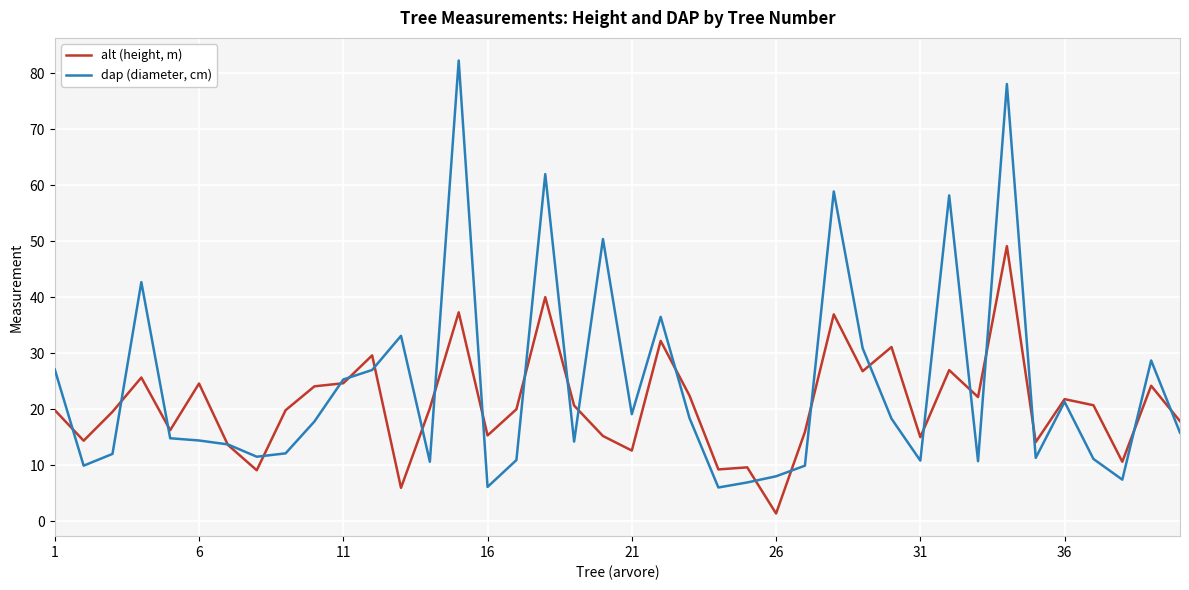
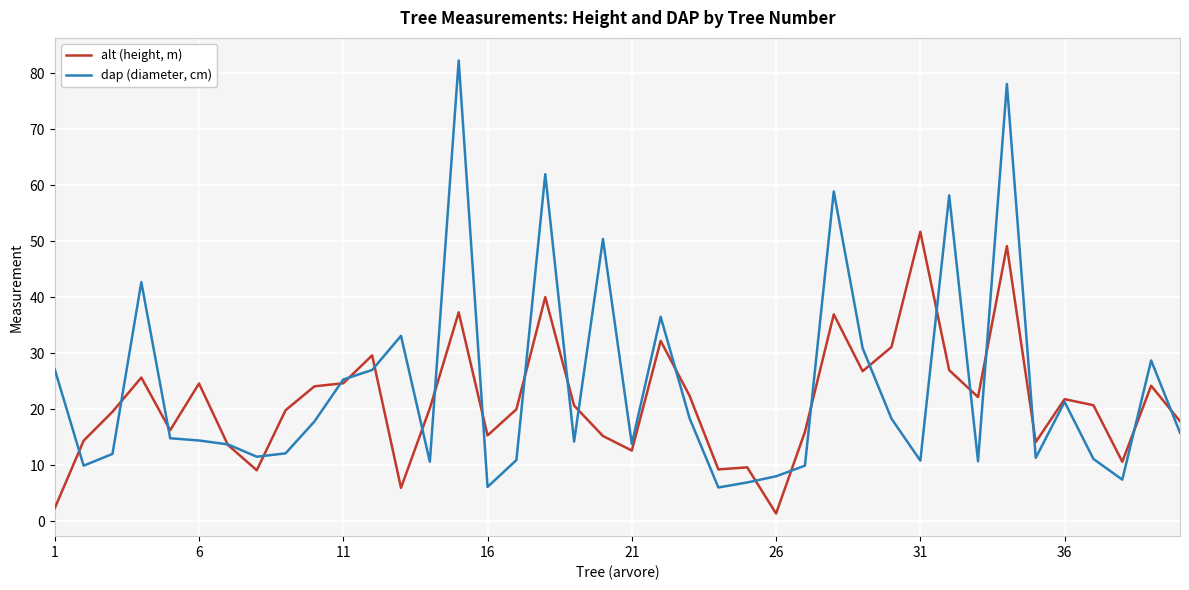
alt (height, m), 1: 20 -> 2
dap (diameter, cm), 21: 19 -> 14
alt (height, m), 31: 15 -> 52
